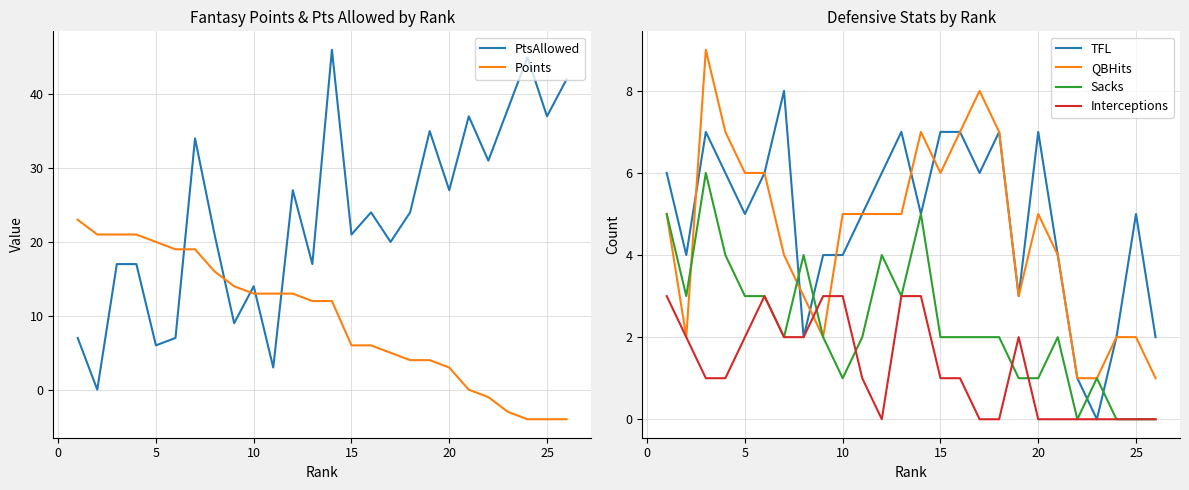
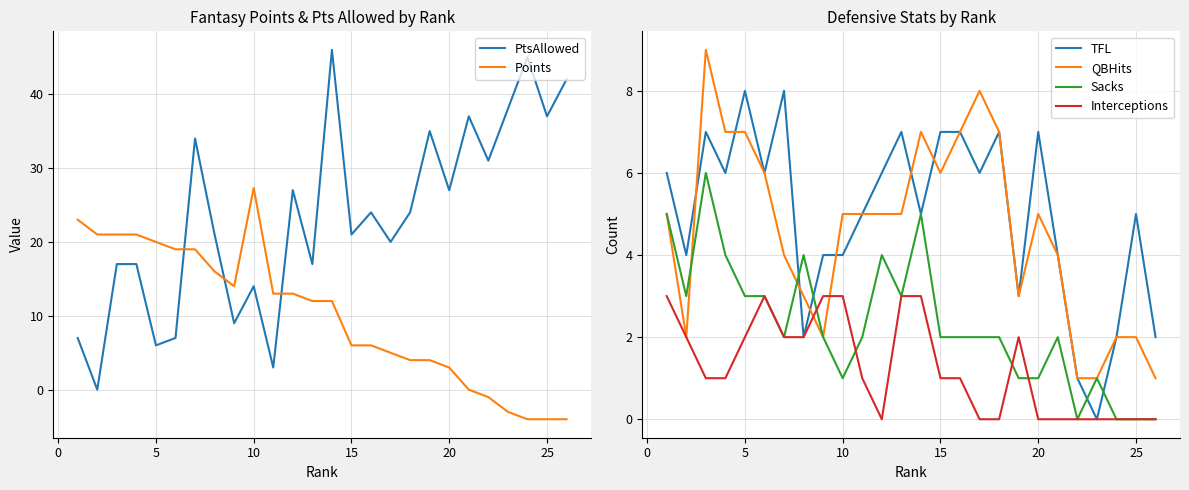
Fantasy Points & Pts Allowed by Rank, Points, 10: 13 -> 27
Defensive Stats by Rank, TFL, 5: 5 -> 8
Defensive Stats by Rank, QBHits, 5: 6 -> 7
